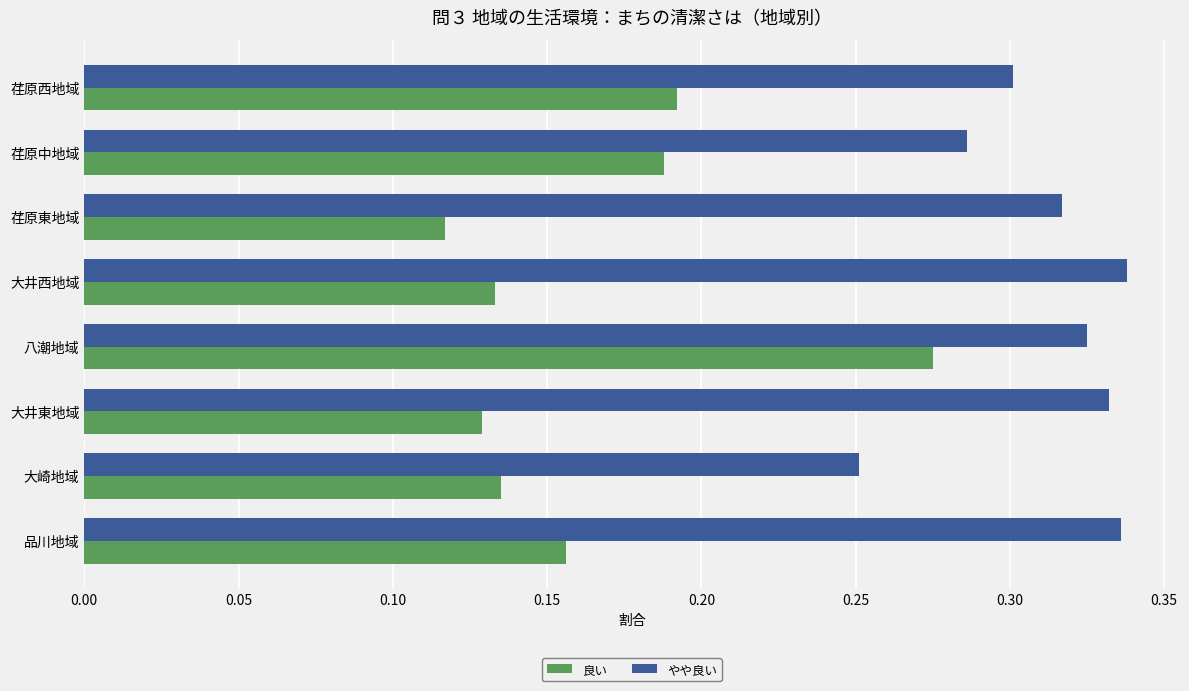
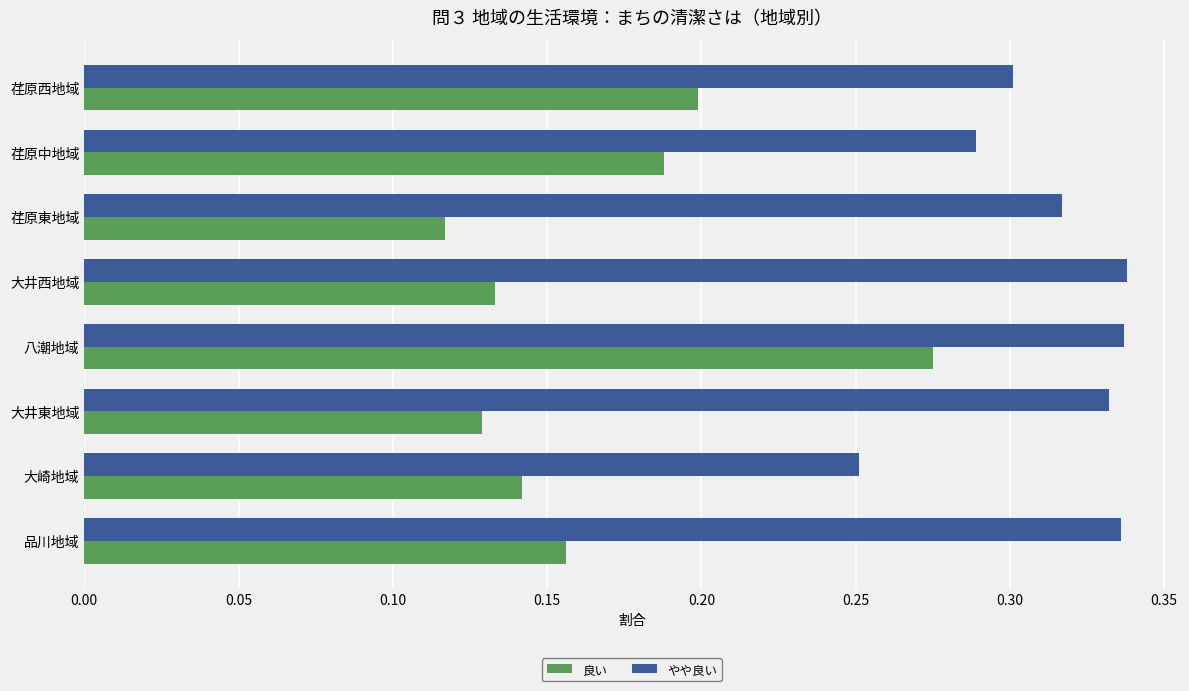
良い, 荏原西地域: 0.192 -> 0.199
やや良い, 荏原中地域: 0.286 -> 0.289
やや良い, 八潮地域: 0.325 -> 0.337
良い, 大崎地域: 0.135 -> 0.142
